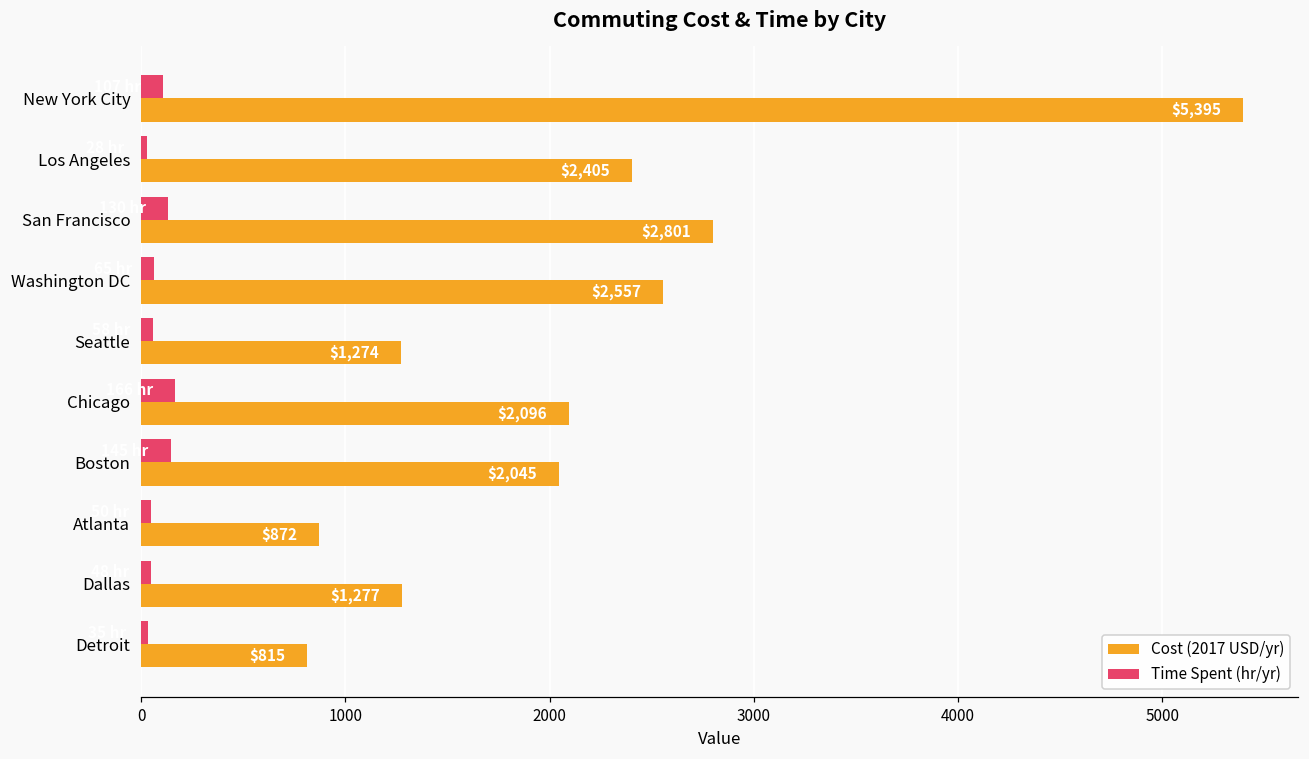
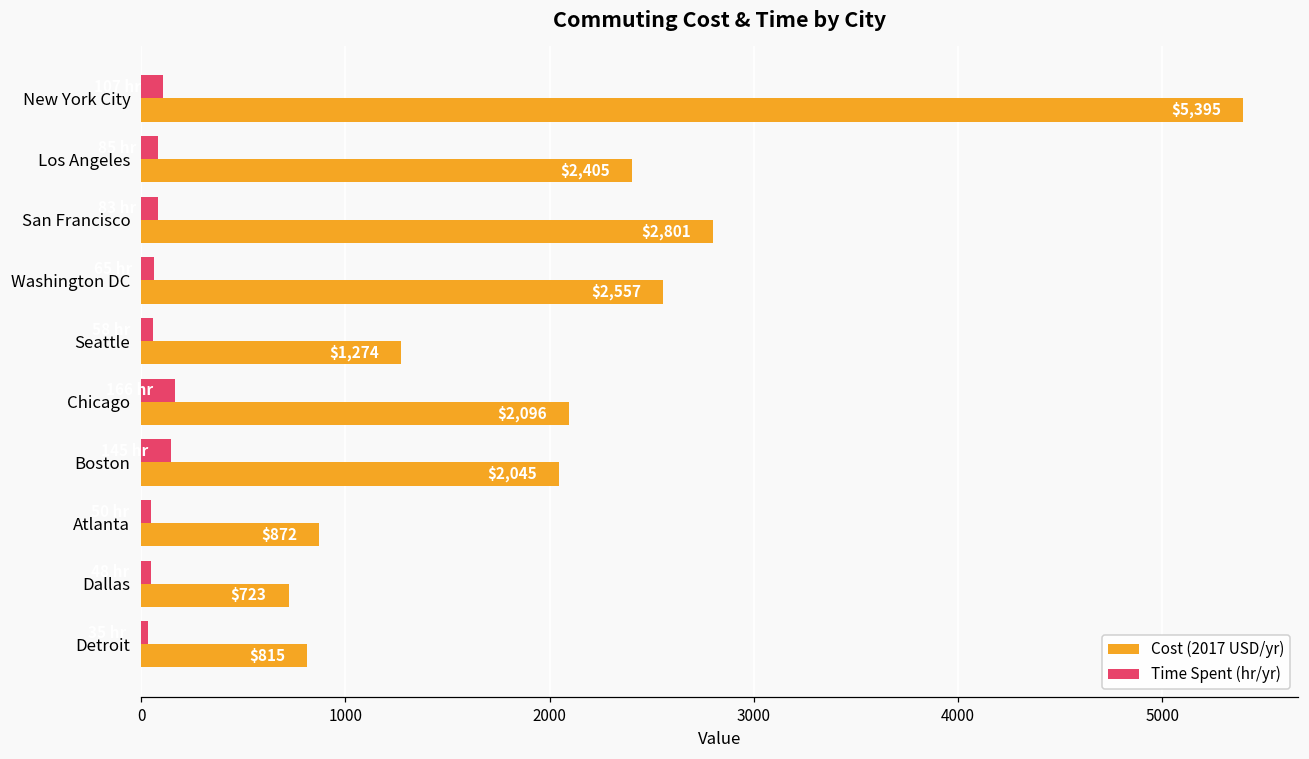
Time Spent (hr/yr), Los Angeles: 30 -> 90
Time Spent (hr/yr), San Francisco: 130 -> 80
Cost (2017 USD/yr), Dallas: $1,277 -> $723
